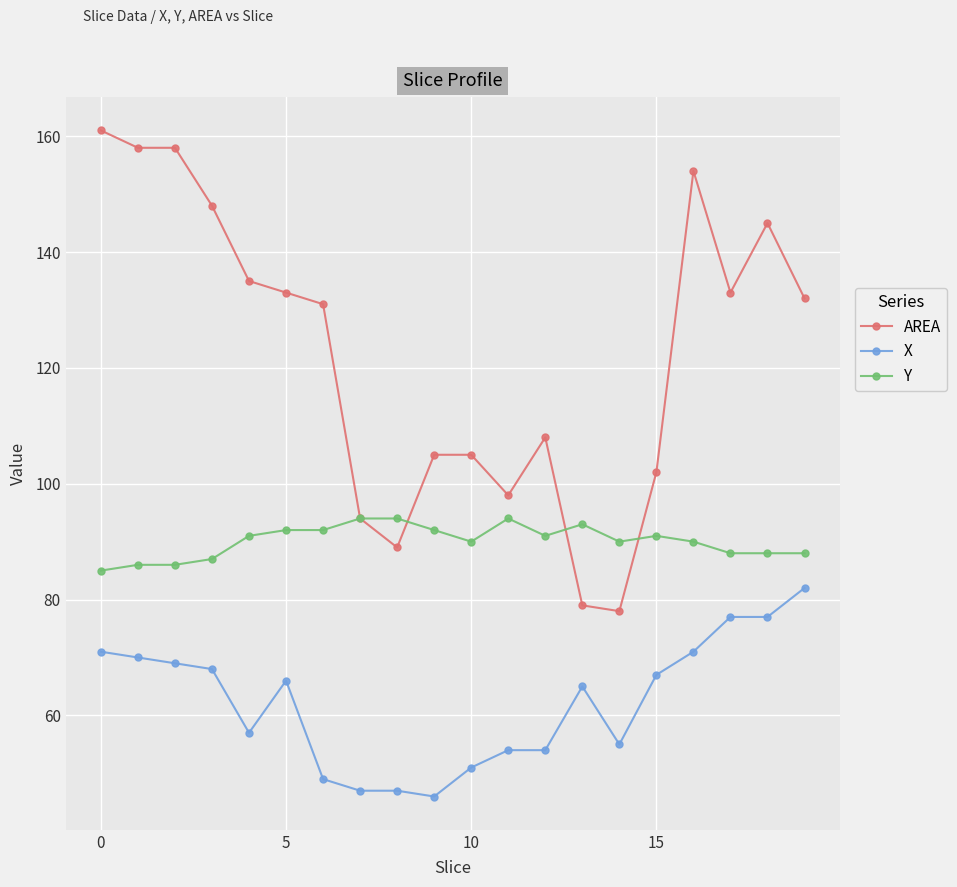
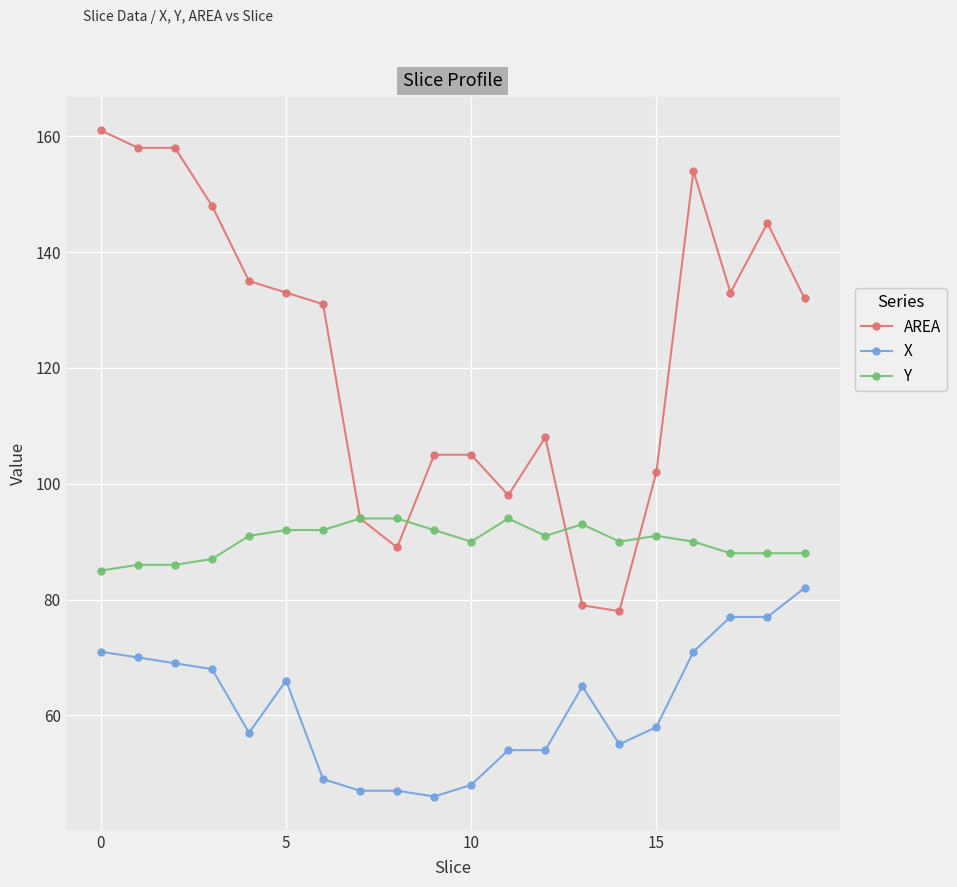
X, 10: 51 -> 48
X, 15: 67 -> 58
